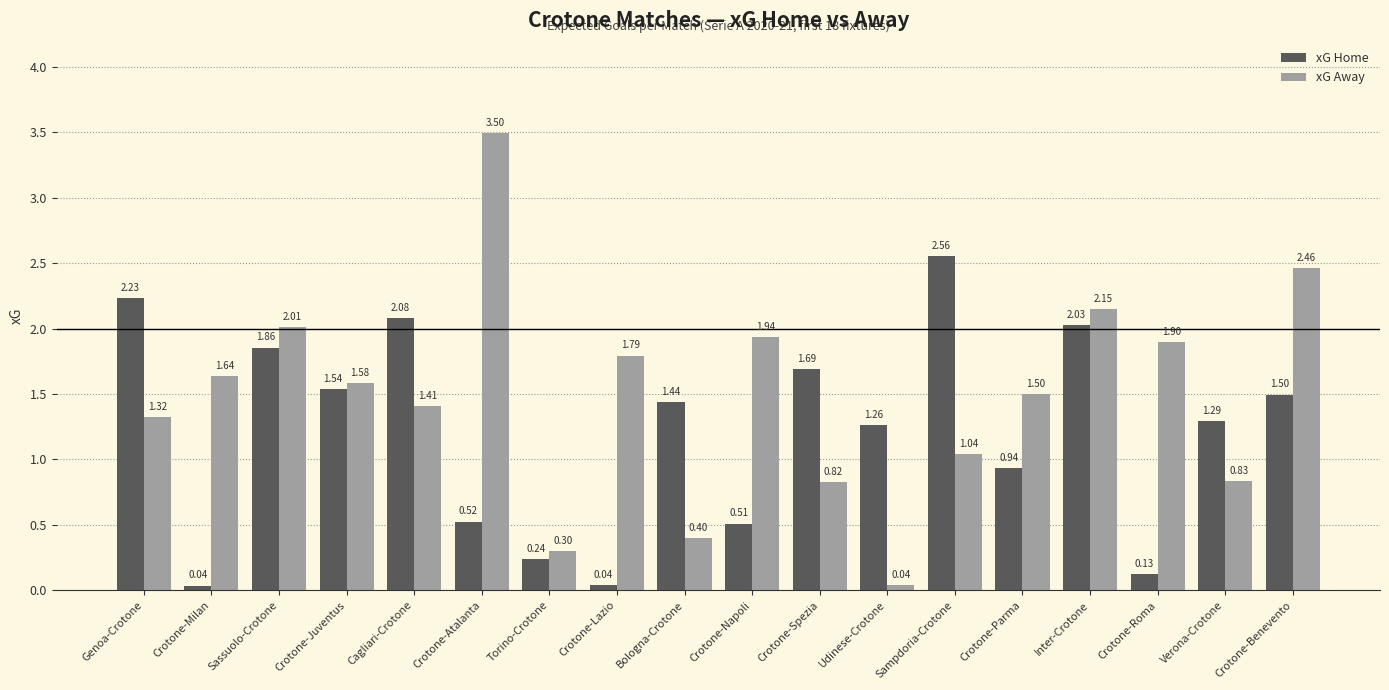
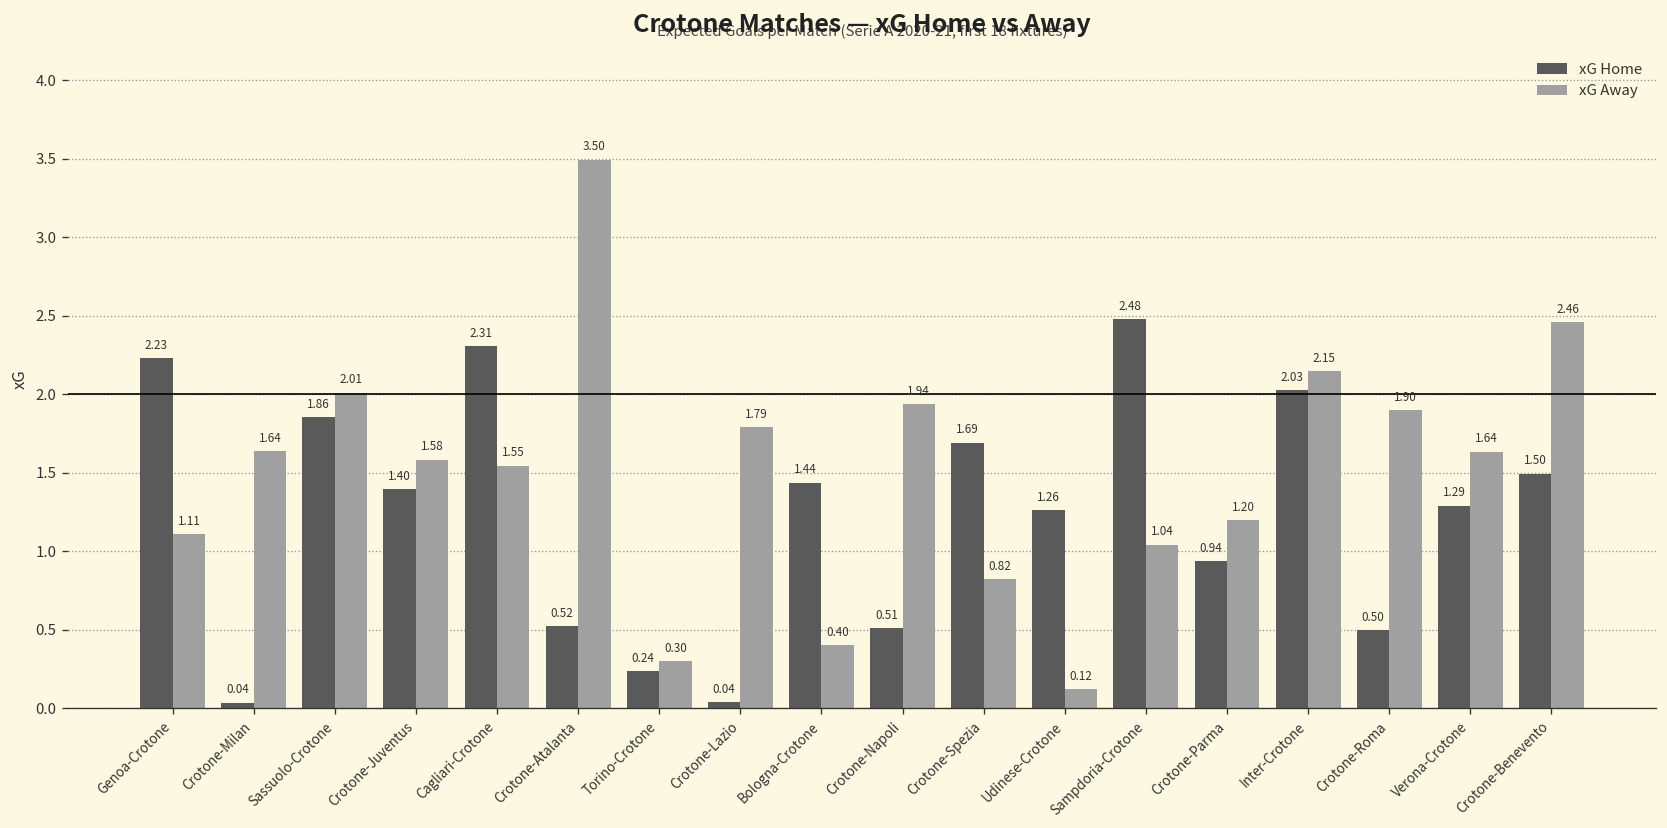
xG Away, Genoa-Crotone: 1.32 -> 1.11
xG Home, Crotone-Juventus: 1.54 -> 1.40
xG Home, Cagliari-Crotone: 2.08 -> 2.31
xG Away, Cagliari-Crotone: 1.41 -> 1.55
xG Away, Udinese-Crotone: 0.04 -> 0.12
xG Home, Sampdoria-Crotone: 2.56 -> 2.48
xG Away, Crotone-Parma: 1.50 -> 1.20
xG Home, Crotone-Roma: 0.13 -> 0.50
xG Away, Verona-Crotone: 0.83 -> 1.64
